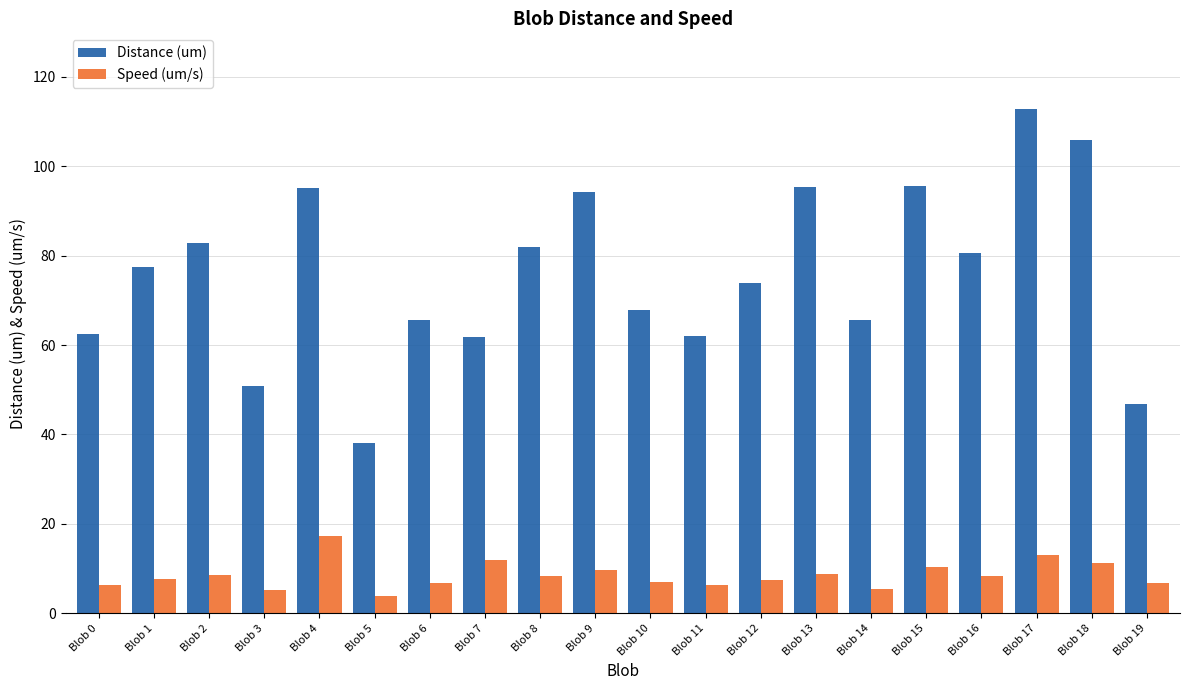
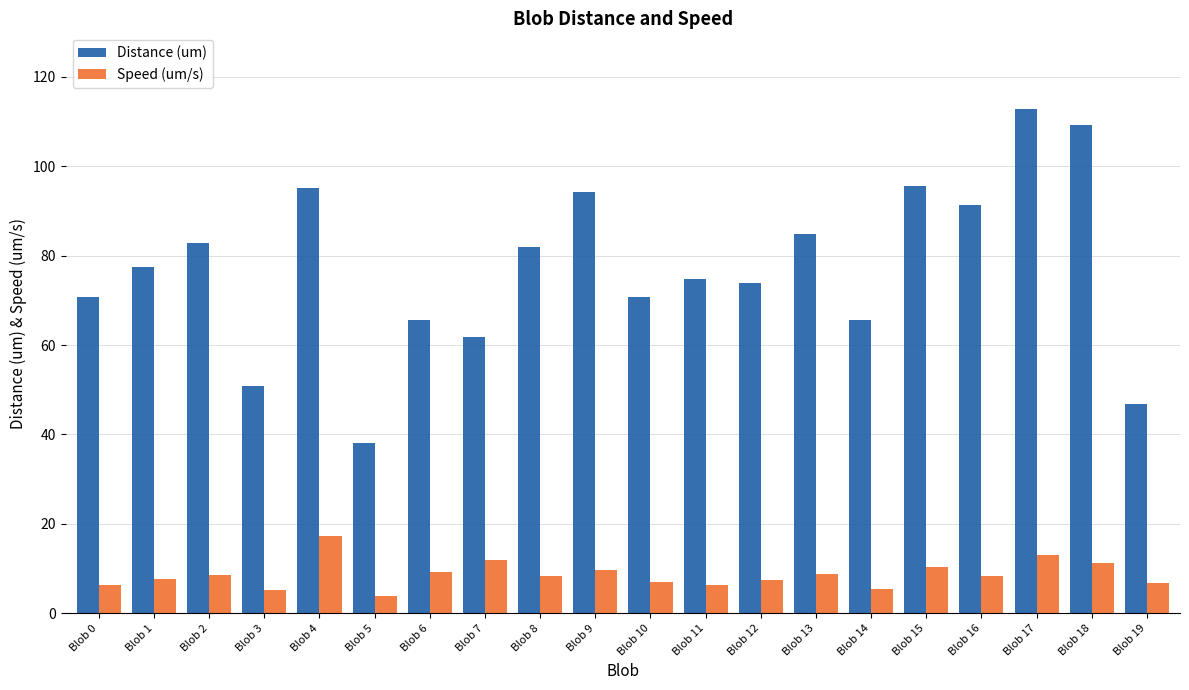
Distance (um), Blob 0: 62 -> 71
Speed (um/s), Blob 6: 7 -> 9
Distance (um), Blob 10: 68 -> 71
Distance (um), Blob 11: 62 -> 75
Distance (um), Blob 13: 95 -> 85
Distance (um), Blob 16: 81 -> 91
Distance (um), Blob 18: 106 -> 109
